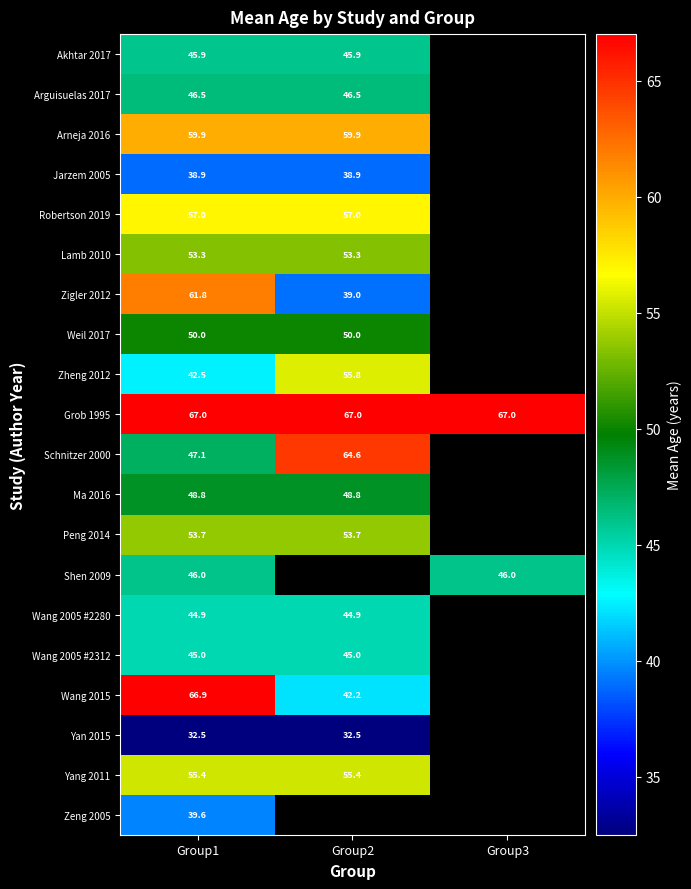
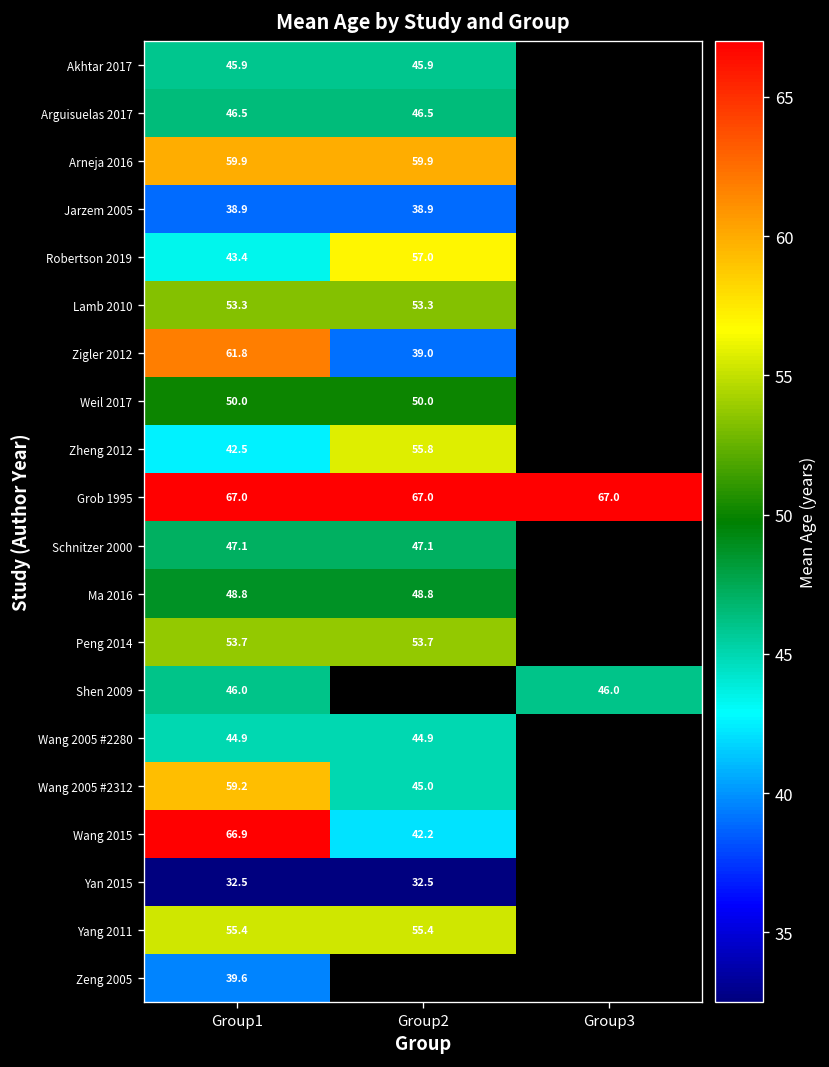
Robertson 2019, Group1: 57.0 -> 43.4
Schnitzer 2000, Group2: 64.6 -> 47.1
Wang 2005 #2312, Group1: 45.0 -> 59.2
